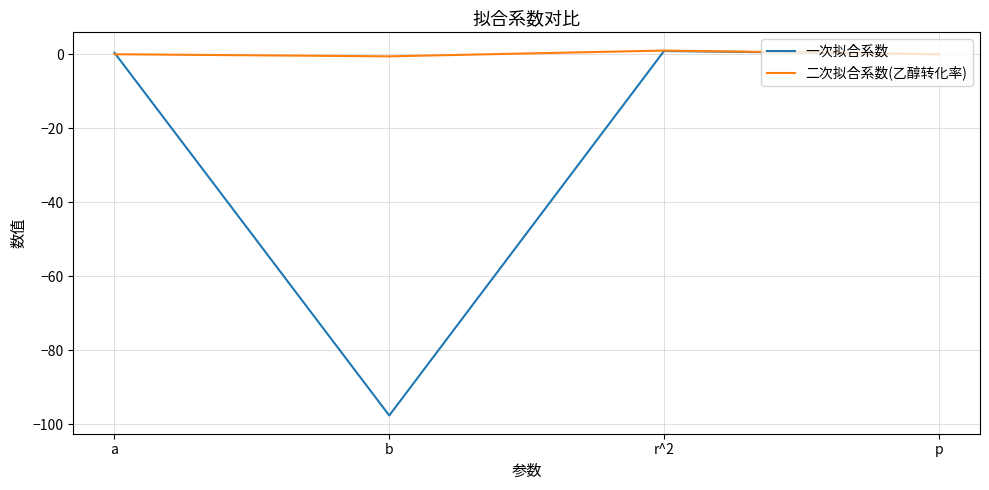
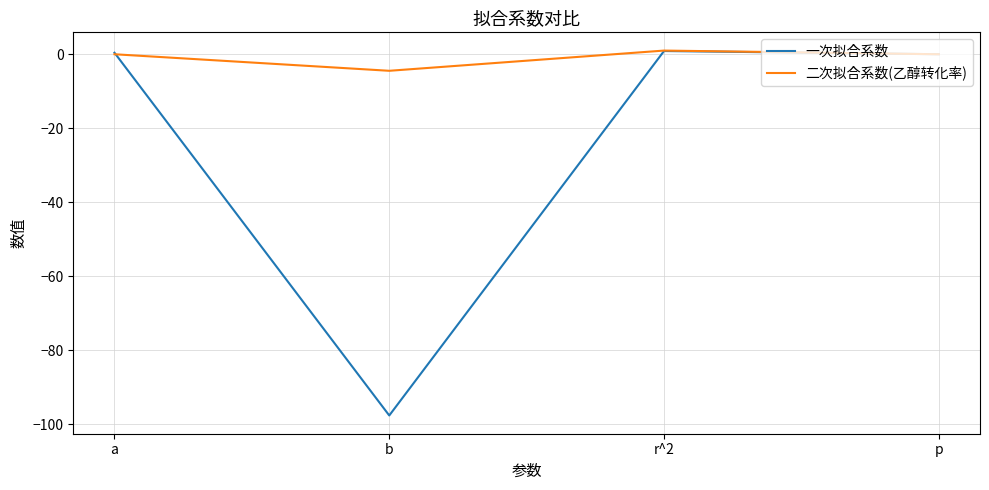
二次拟合系数(乙醇转化率), b: -1 -> -4
